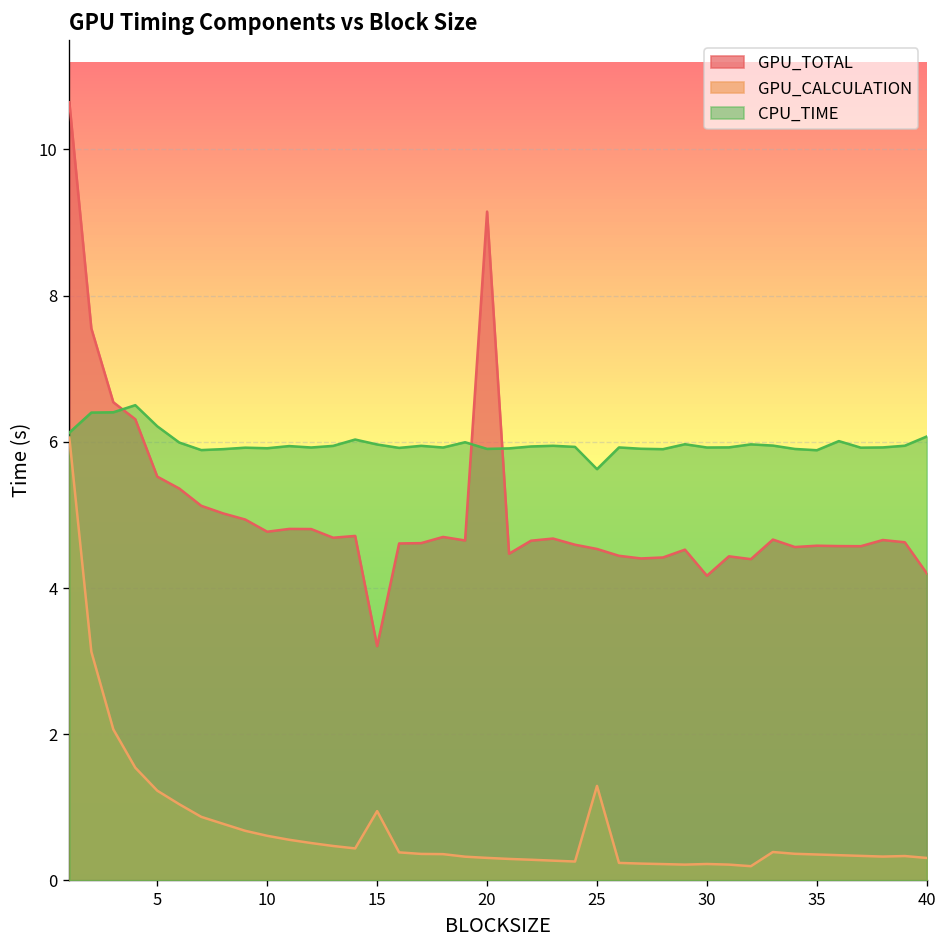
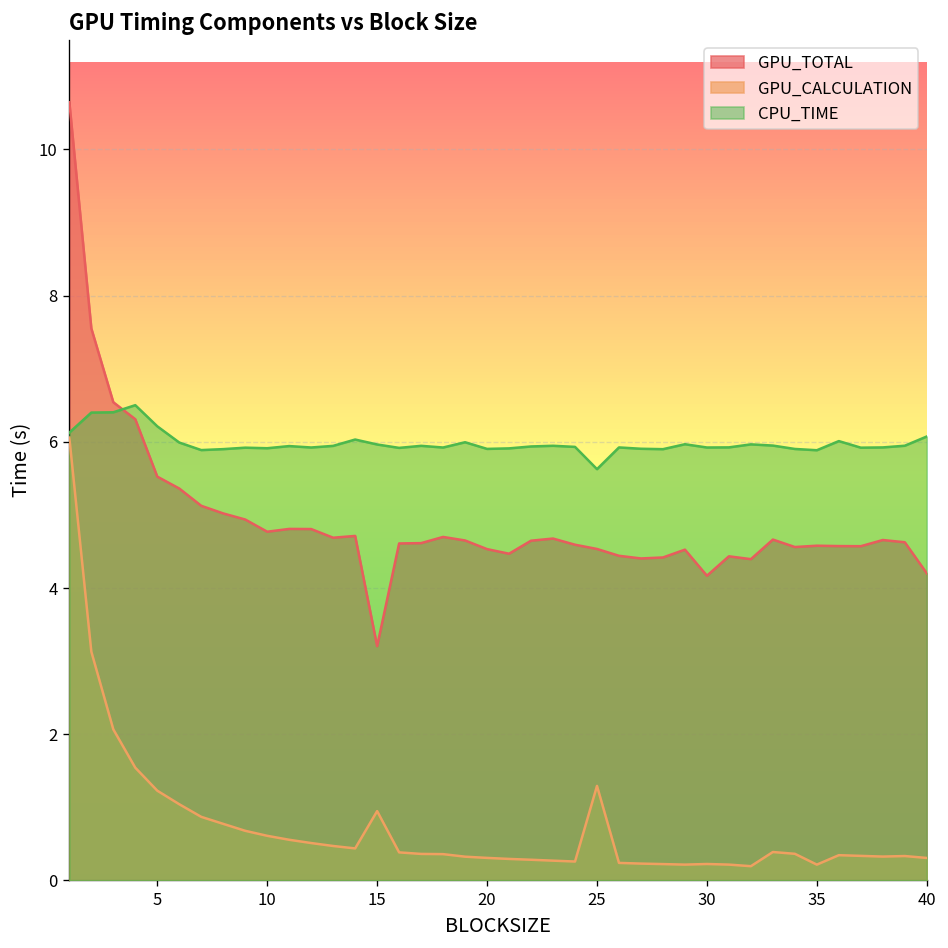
GPU_TOTAL, 20: 9.2 -> 4.5
GPU_CALCULATION, 35: 0.4 -> 0.2
